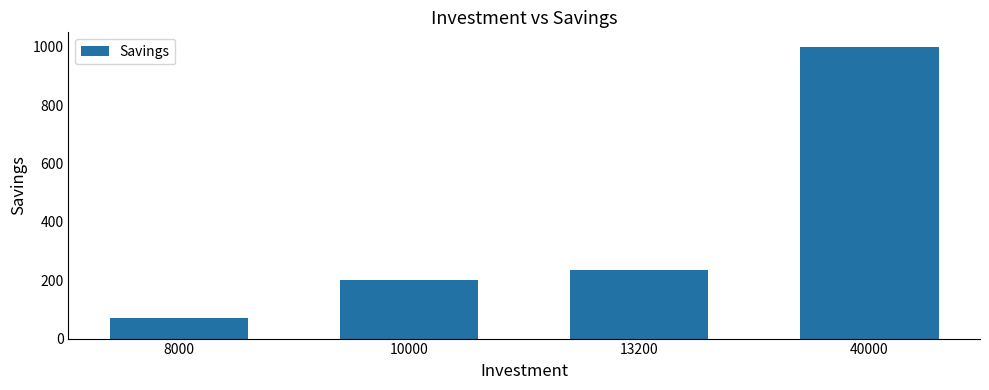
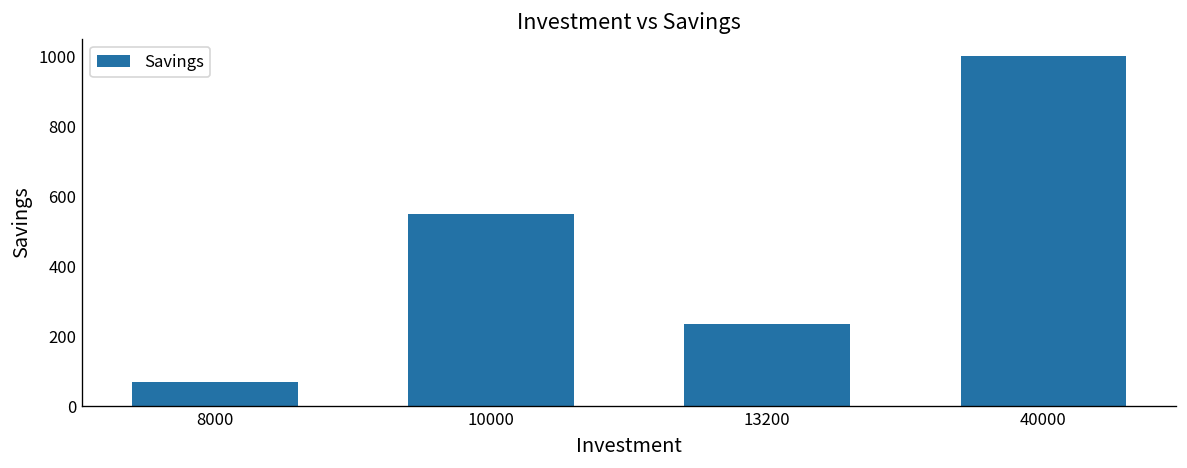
10000: 200 -> 550
